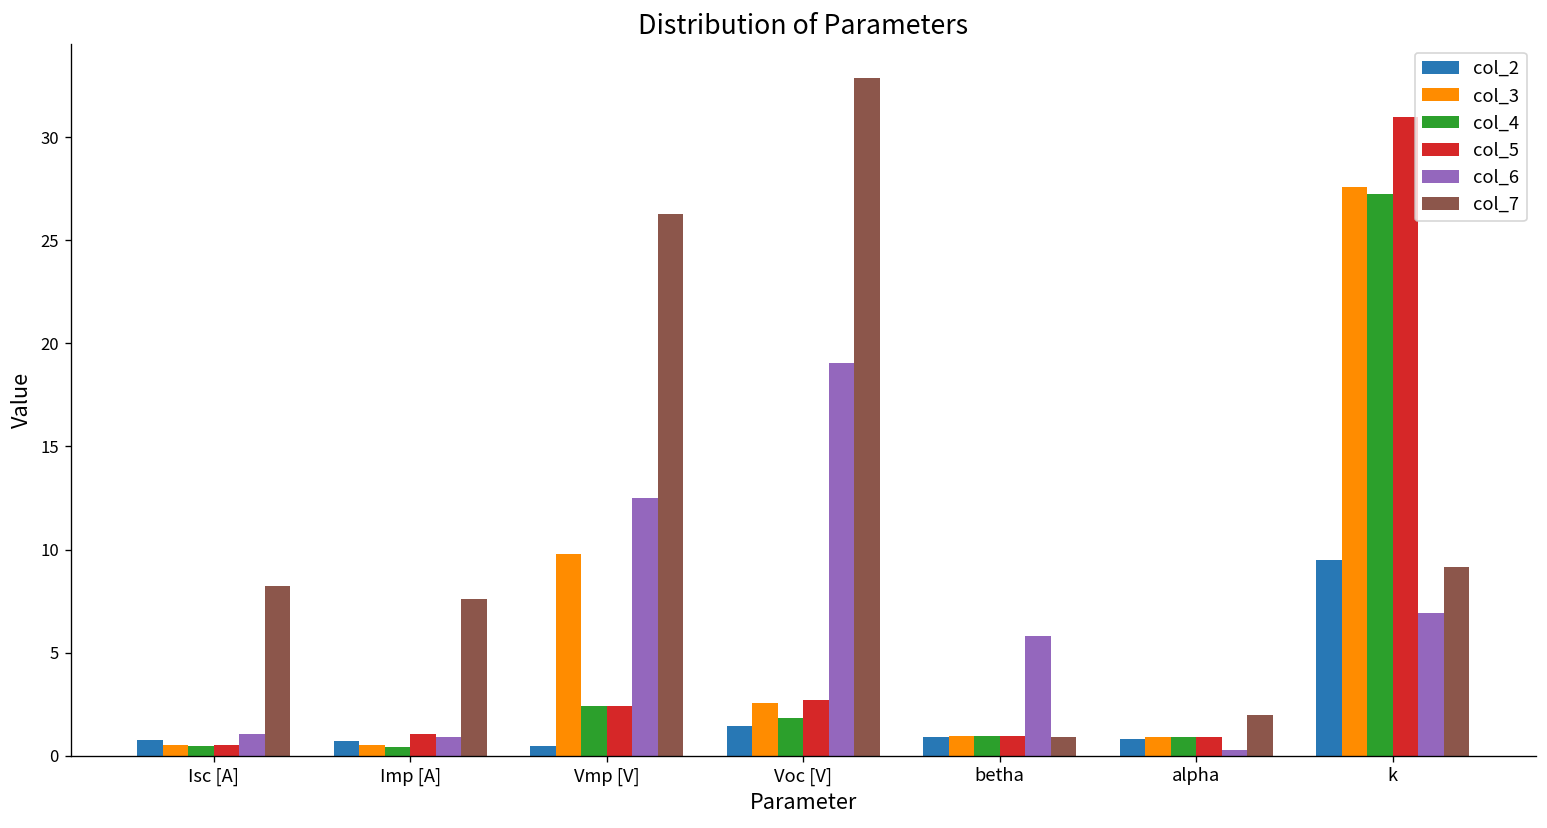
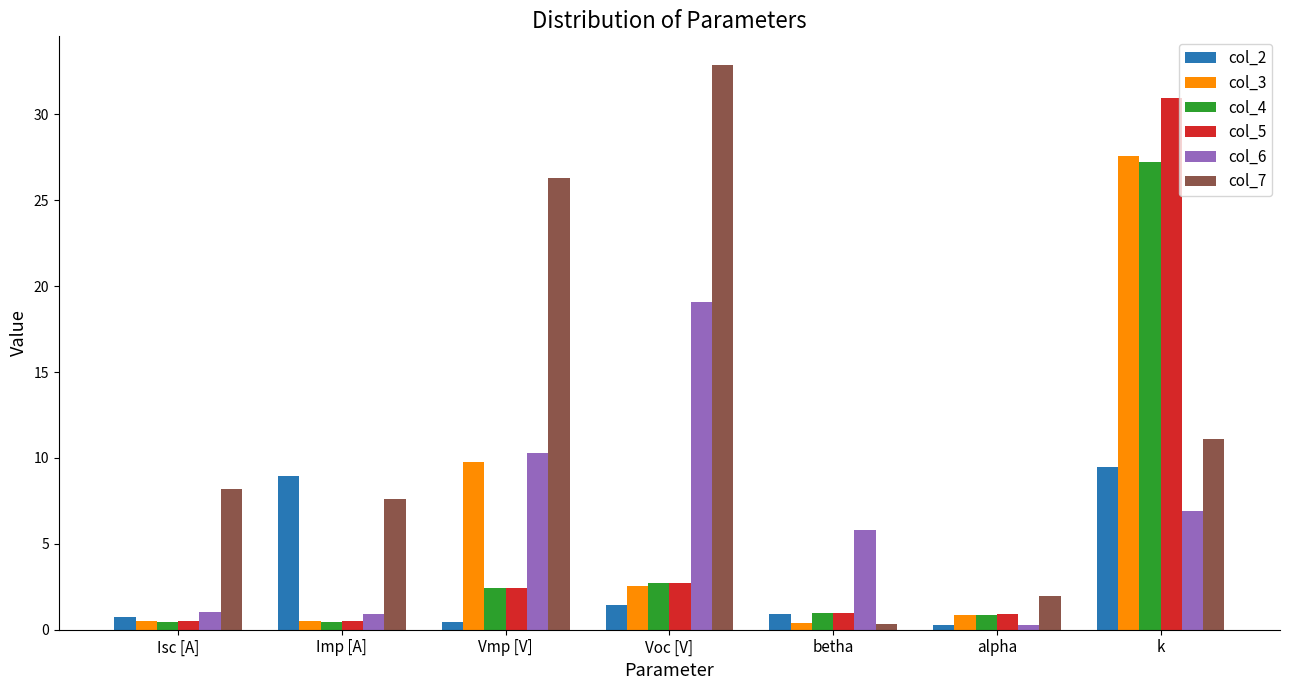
col_2, Imp [A]: 0.7 -> 9.0
col_5, Imp [A]: 1.0 -> 0.5
col_6, Vmp [V]: 12.5 -> 10.3
col_4, Voc [V]: 1.8 -> 2.7
col_3, betha: 0.9 -> 0.4
col_7, betha: 0.9 -> 0.3
col_2, alpha: 0.8 -> 0.3
col_7, k: 9.2 -> 11.1
